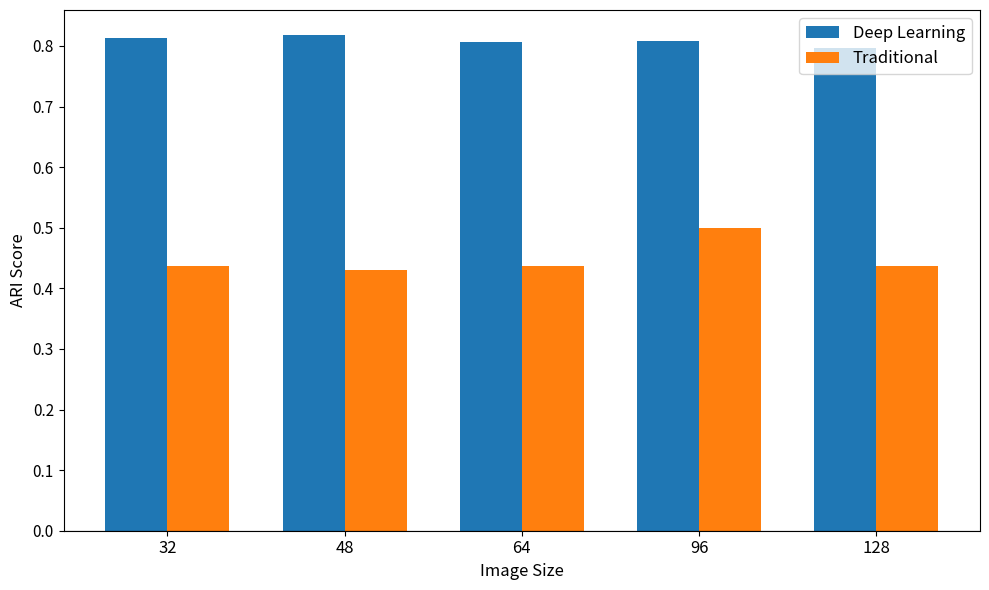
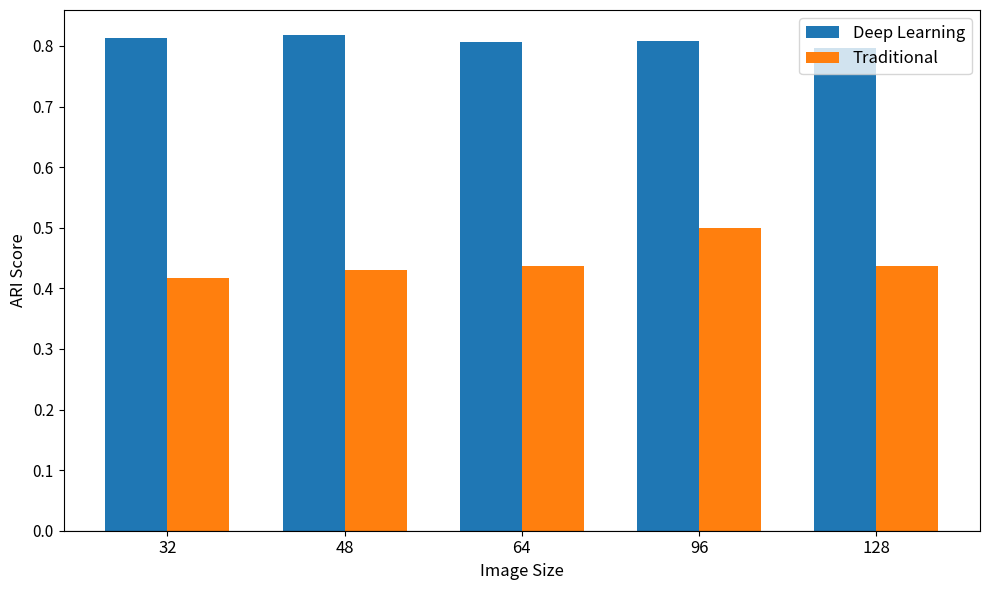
Traditional, 32: 0.44 -> 0.42
